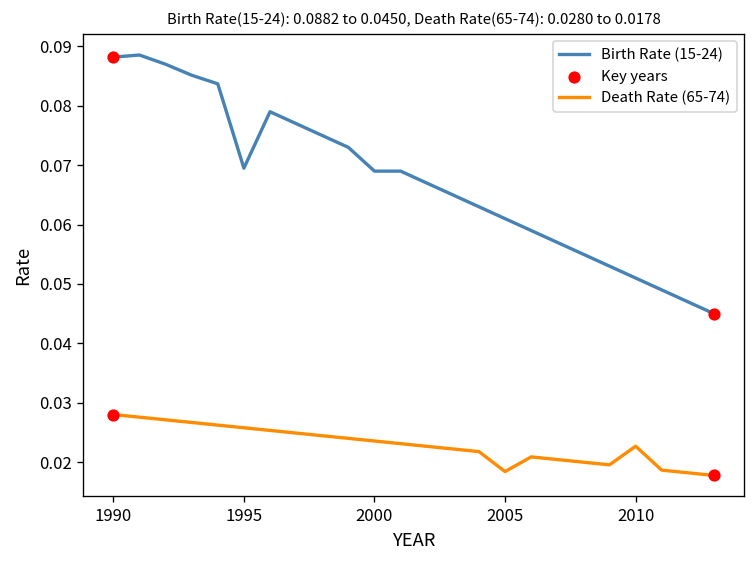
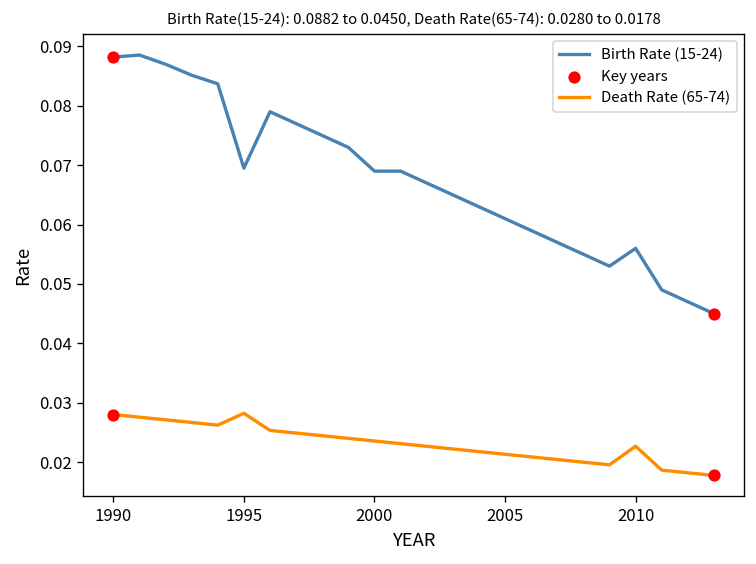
Death Rate (65-74), 1995: 0.026 -> 0.028
Death Rate (65-74), 2005: 0.018 -> 0.021
Birth Rate (15-24), 2010: 0.051 -> 0.056
